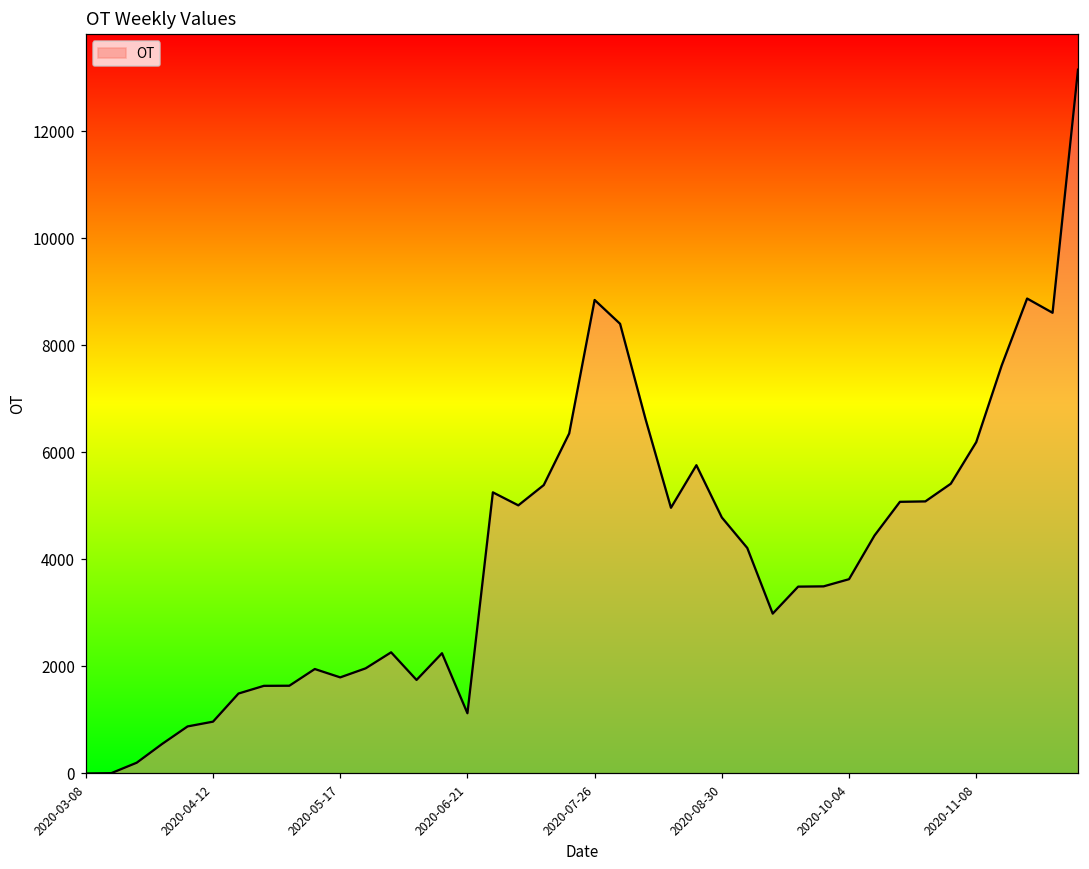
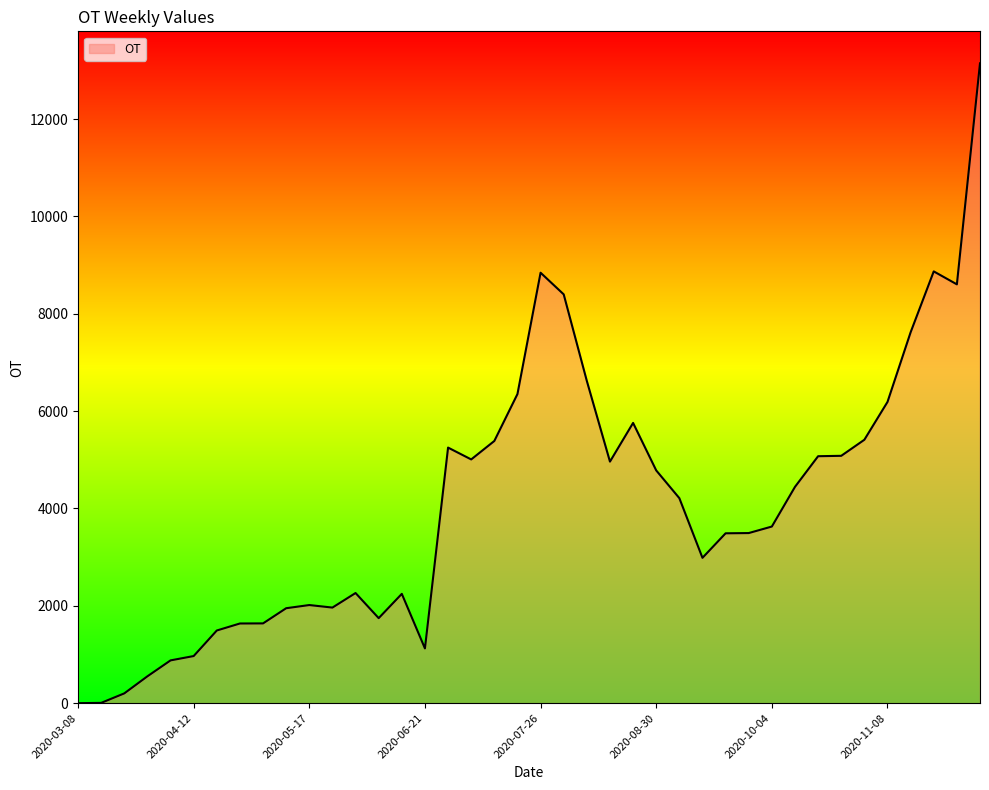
2020-05-17: 1800 -> 2000
